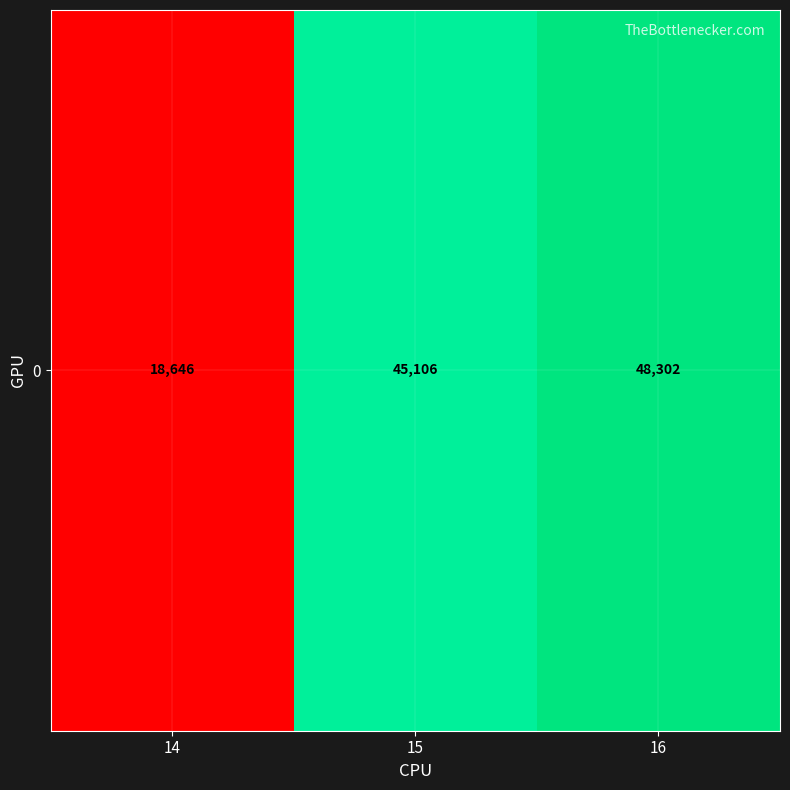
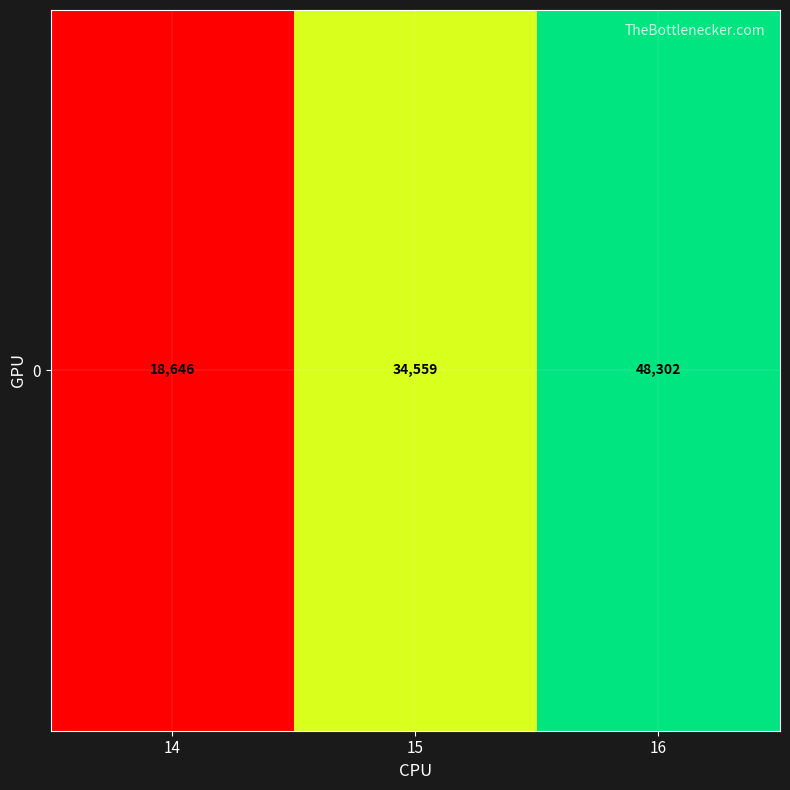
0, 15: 45,106 -> 34,559
